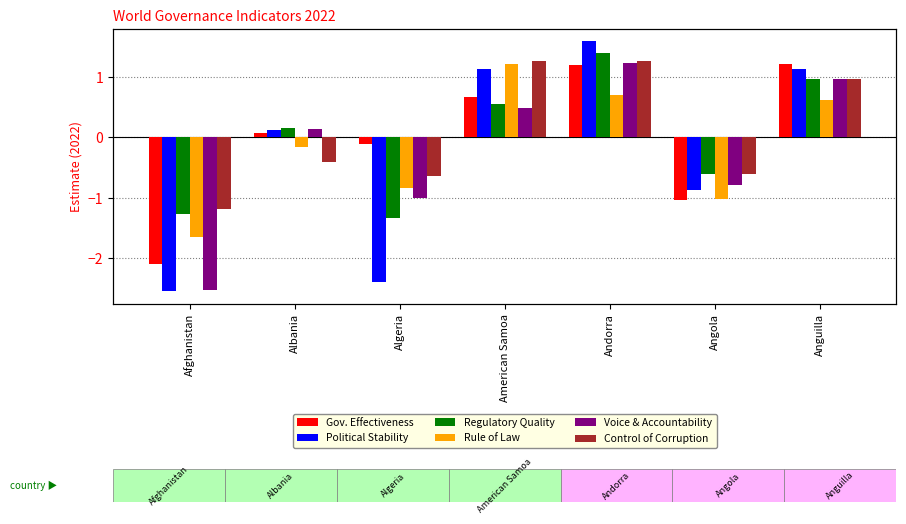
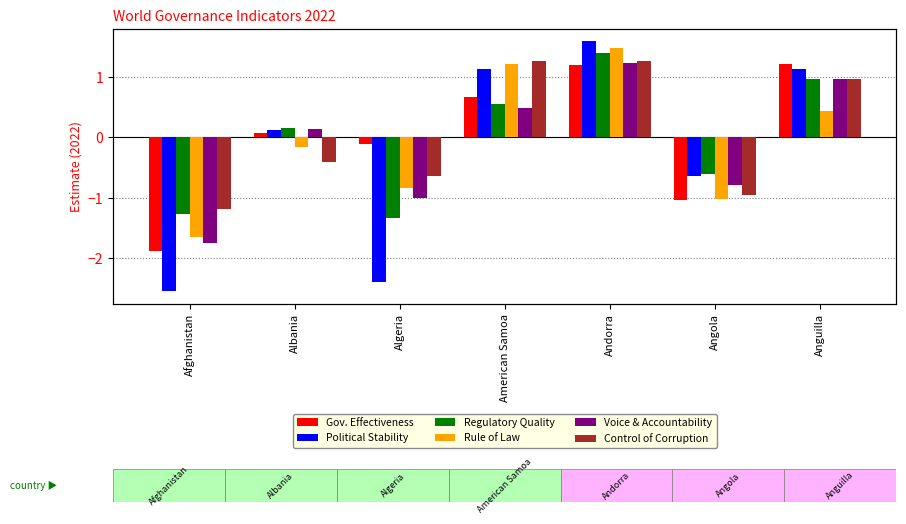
Gov. Effectiveness, Afghanistan: -2.1 -> -1.9
Voice & Accountability, Afghanistan: -2.5 -> -1.8
Rule of Law, Andorra: 0.7 -> 1.5
Political Stability, Angola: -0.9 -> -0.6
Control of Corruption, Angola: -0.6 -> -1.0
Rule of Law, Anguilla: 0.6 -> 0.4
